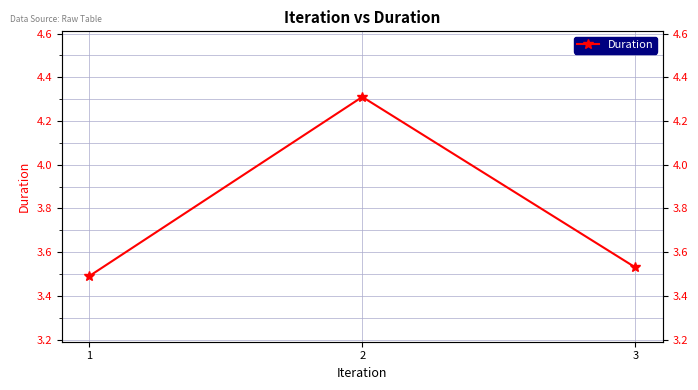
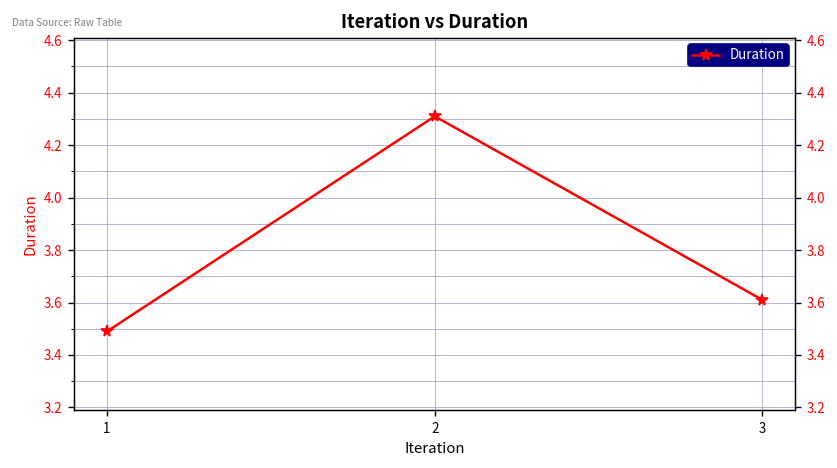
3: 3.53 -> 3.61
